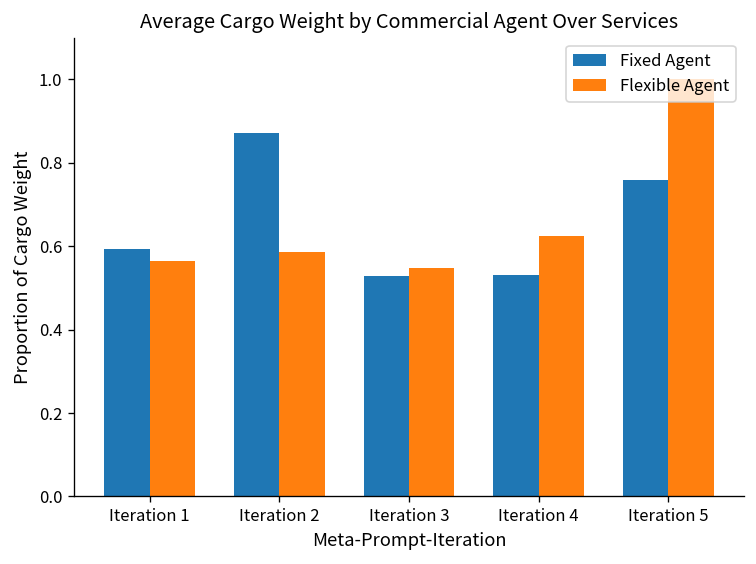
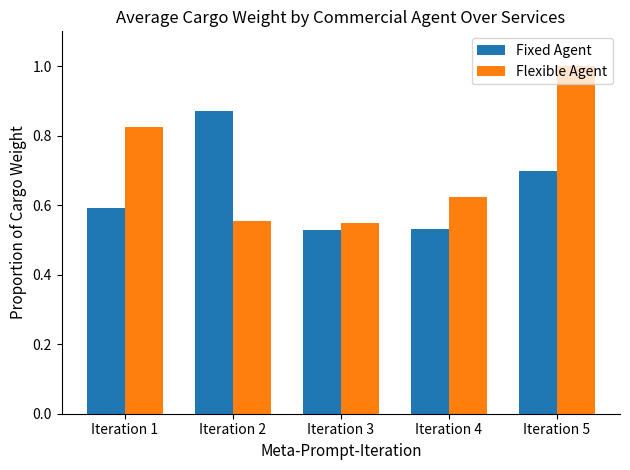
Flexible Agent, Iteration 1: 0.56 -> 0.82
Flexible Agent, Iteration 2: 0.59 -> 0.55
Fixed Agent, Iteration 5: 0.76 -> 0.70
